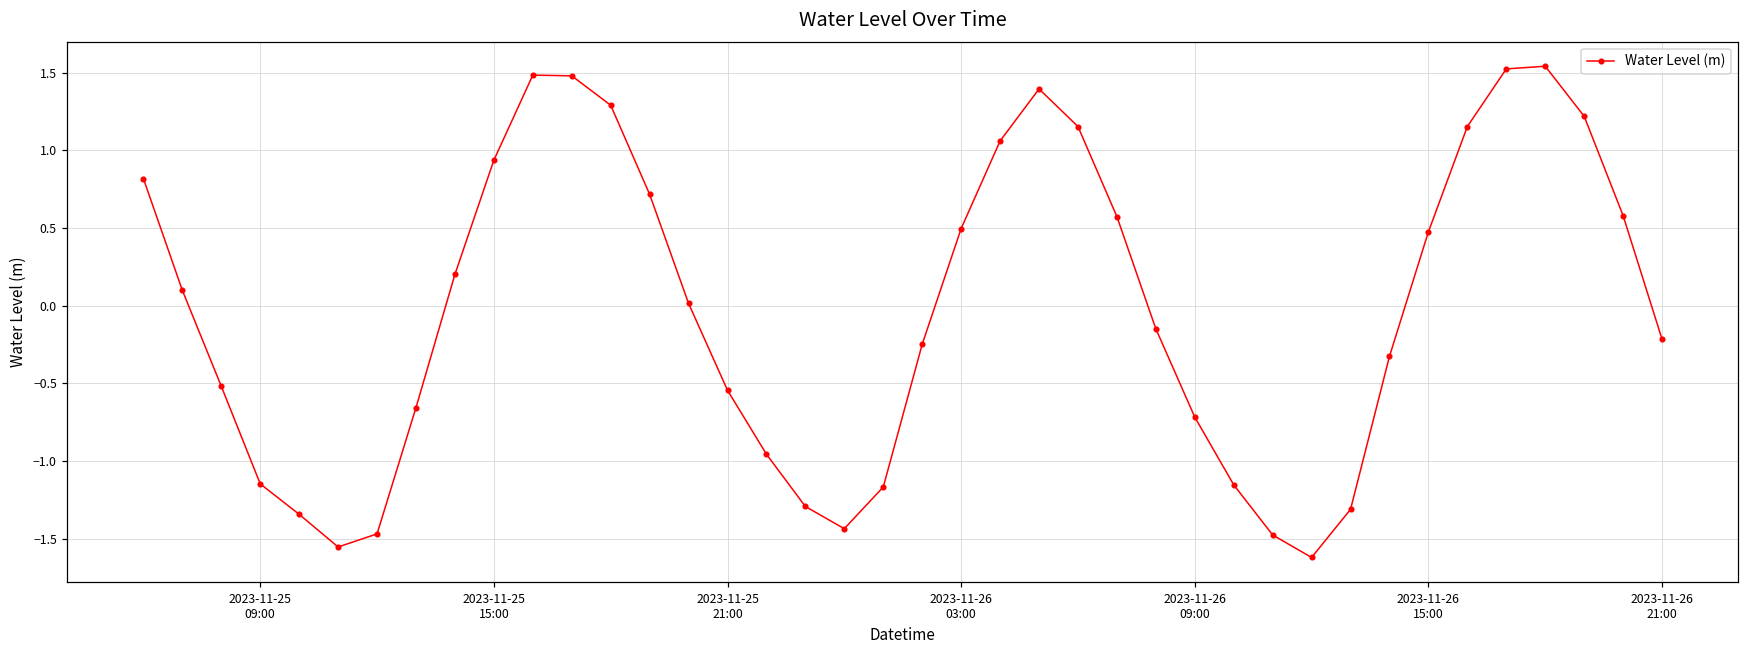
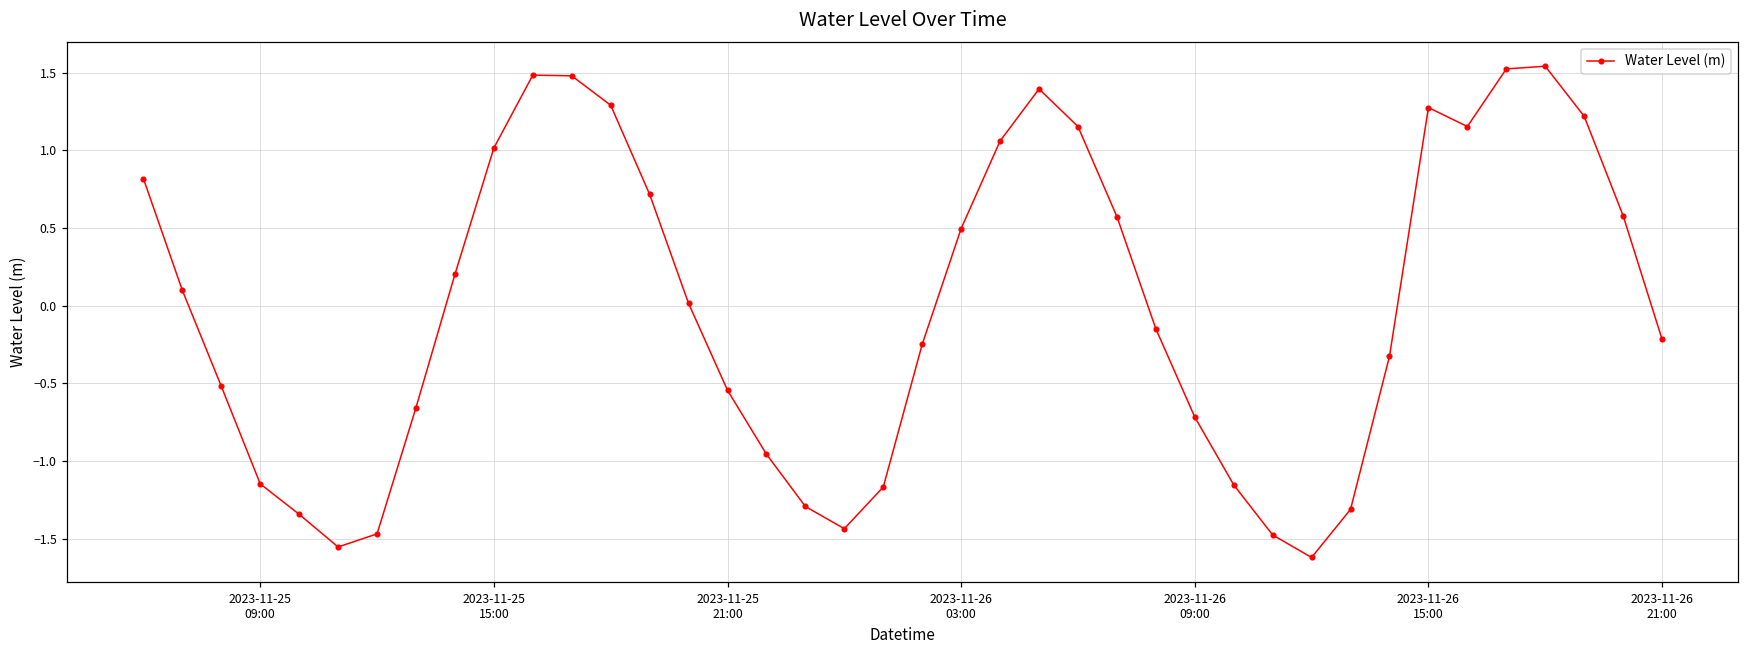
2023-11-25 15:00: 0.94 -> 1.01
2023-11-26 15:00: 0.48 -> 1.27
